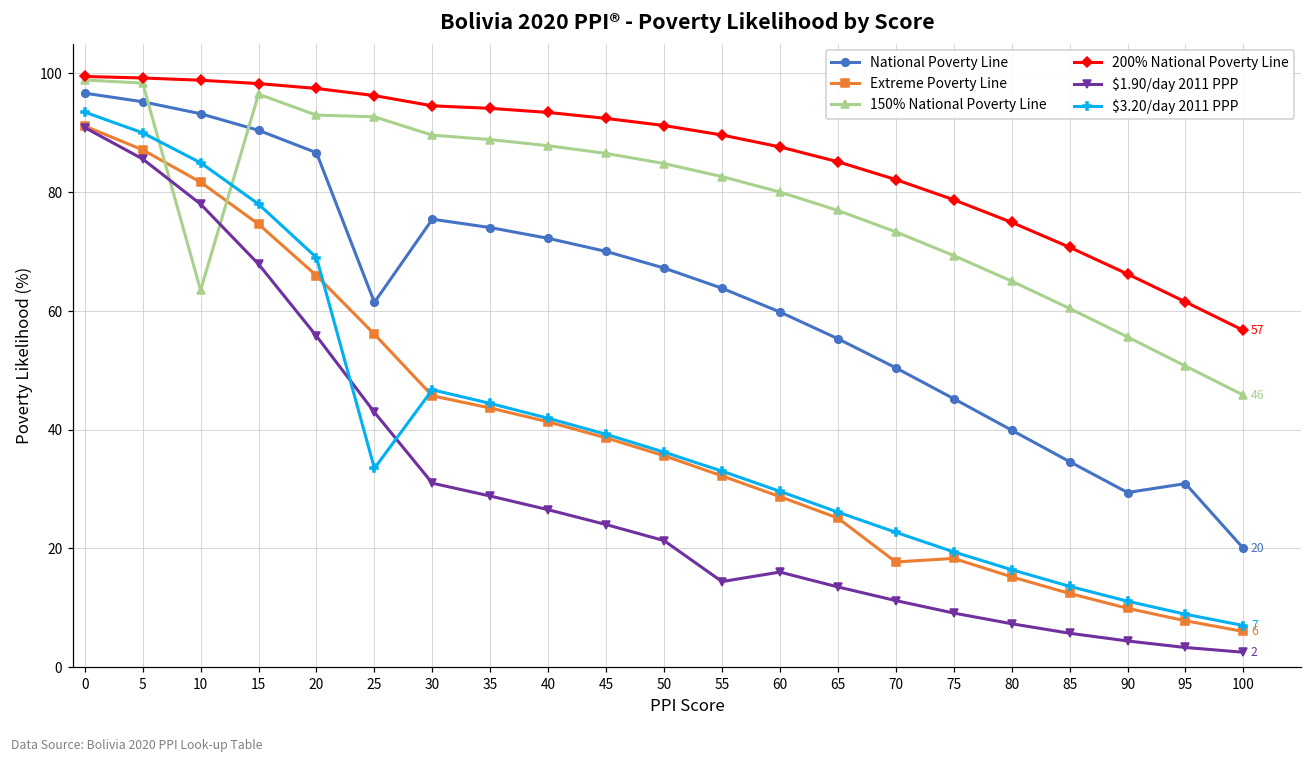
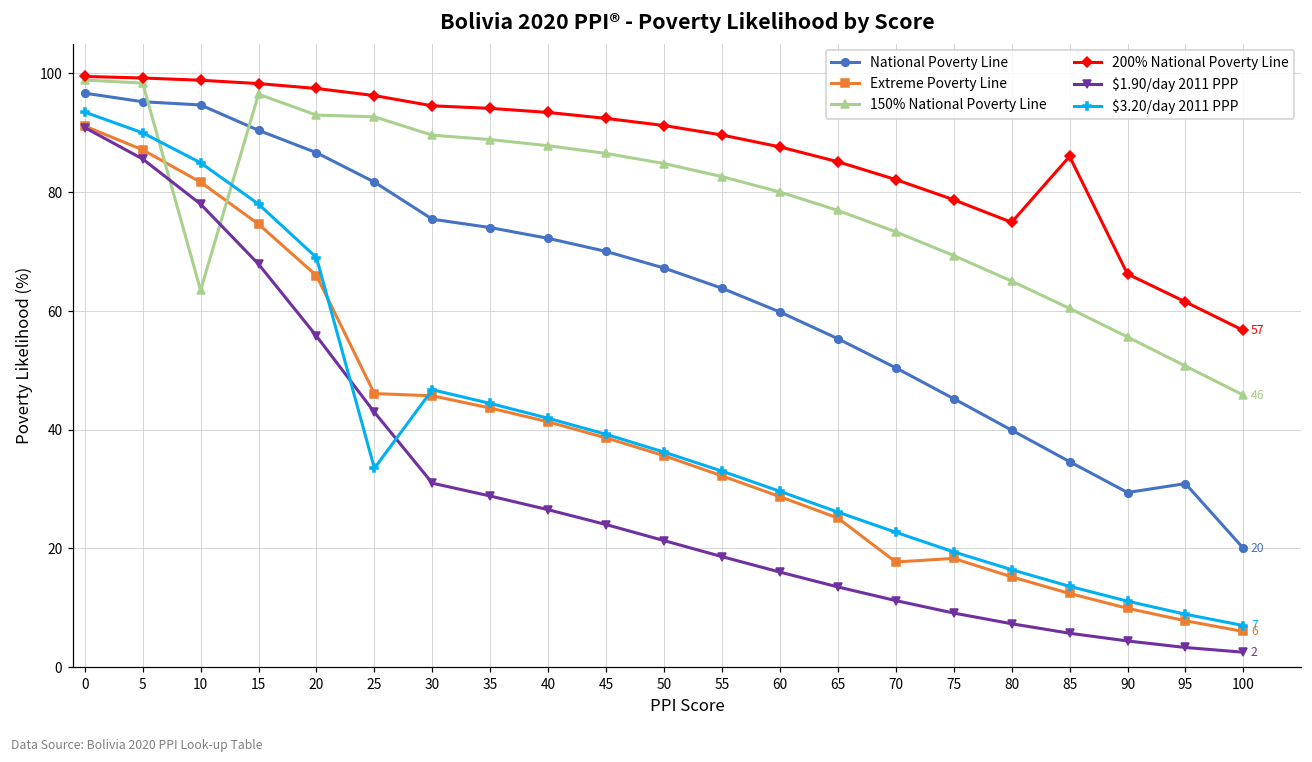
National Poverty Line, 10: 93 -> 95
National Poverty Line, 25: 61 -> 82
Extreme Poverty Line, 25: 56 -> 46
$1.90/day 2011 PPP, 55: 14 -> 19
200% National Poverty Line, 85: 71 -> 86
